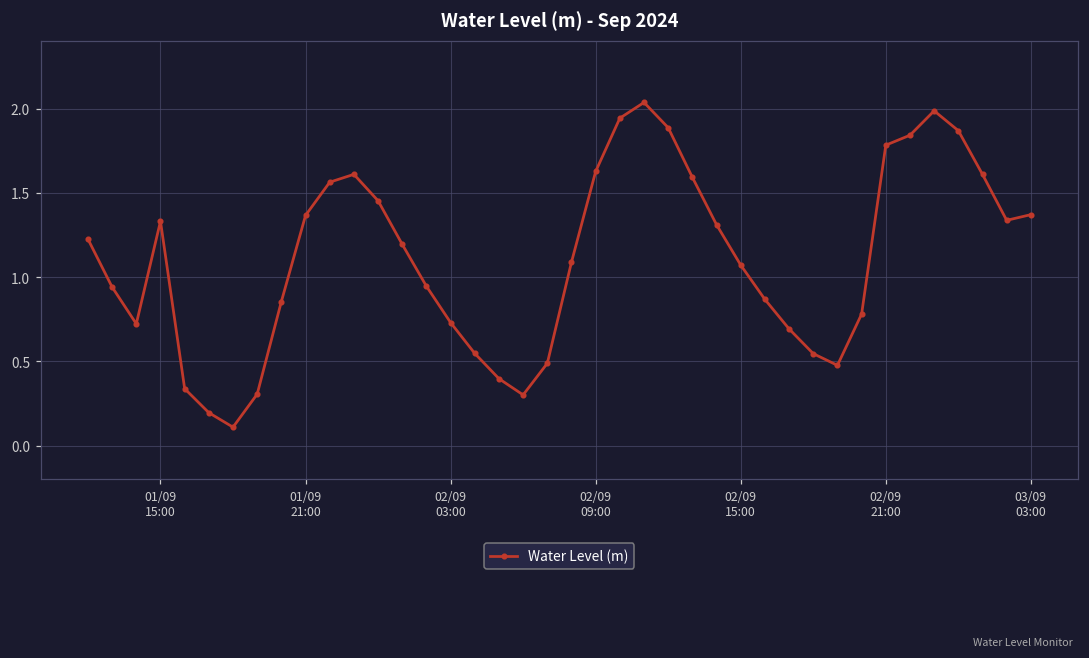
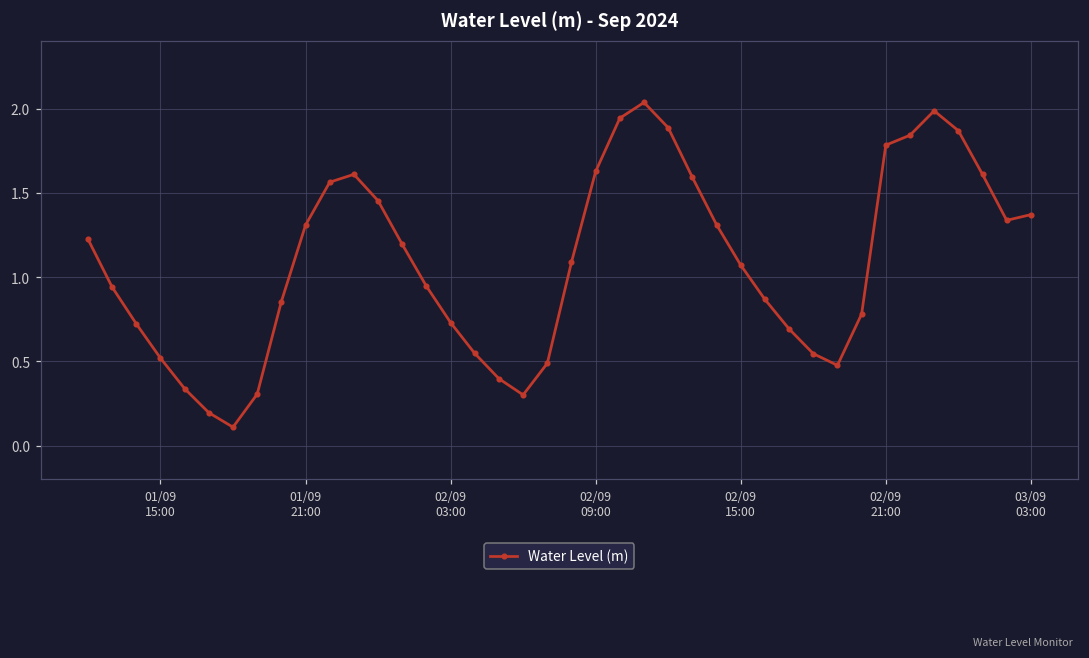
01/09 15:00: 1.33 -> 0.52
01/09 21:00: 1.37 -> 1.31
